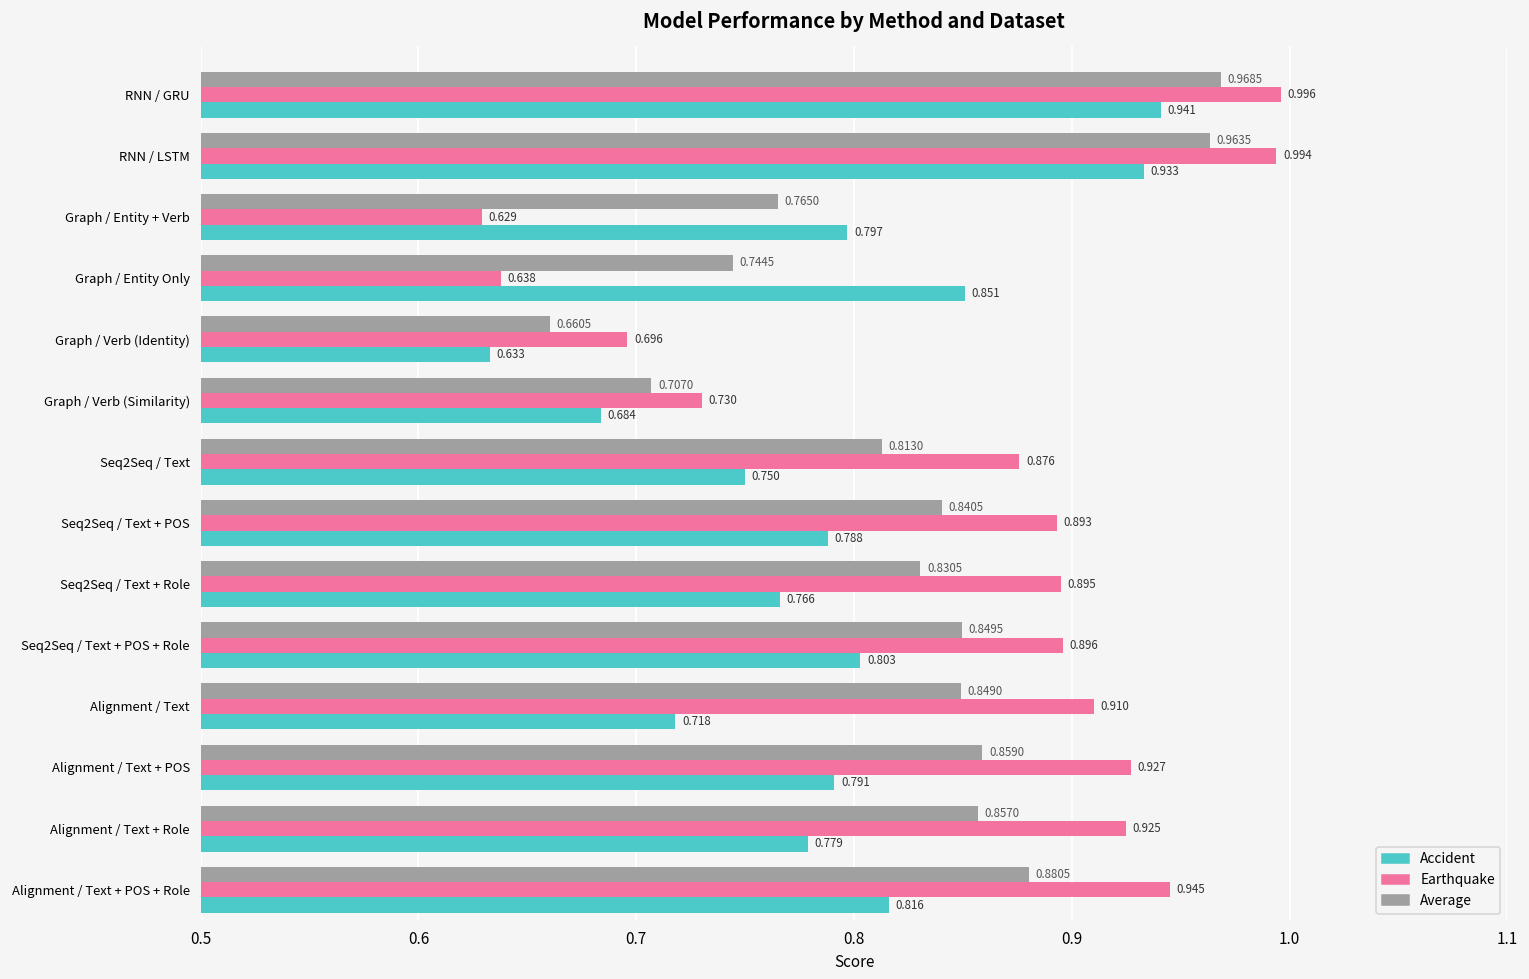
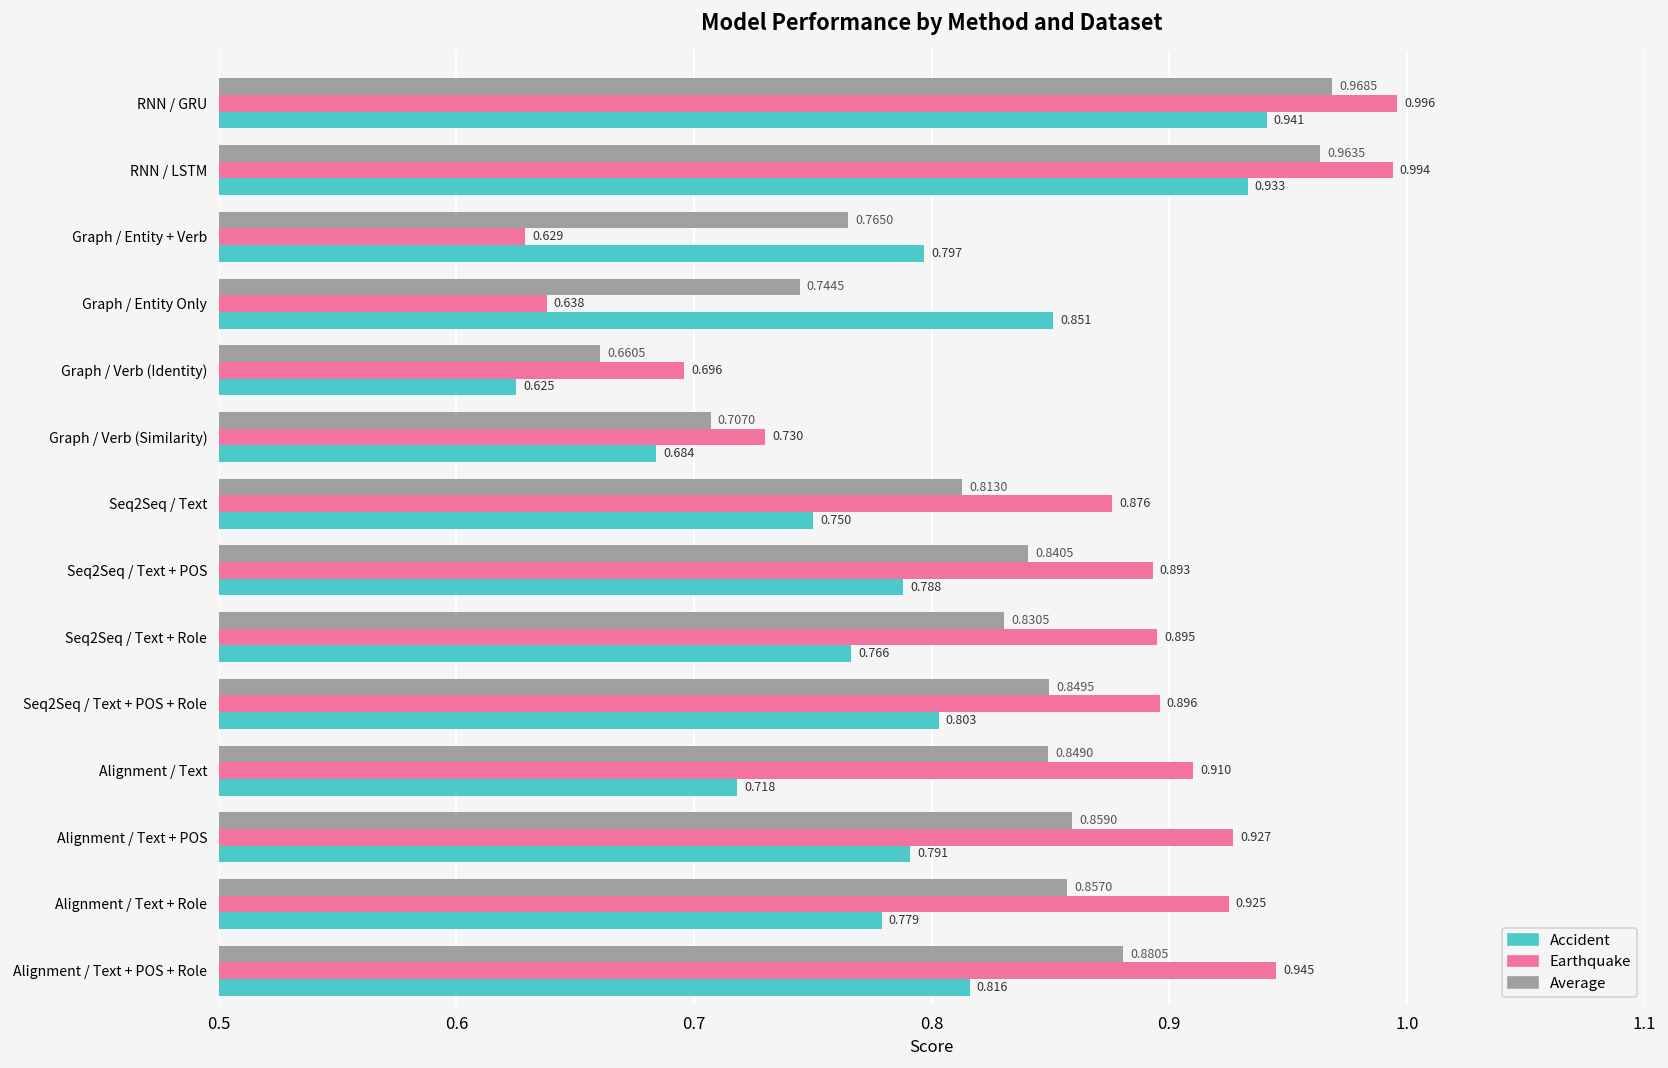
Accident, Graph / Verb (Identity): 0.633 -> 0.625
